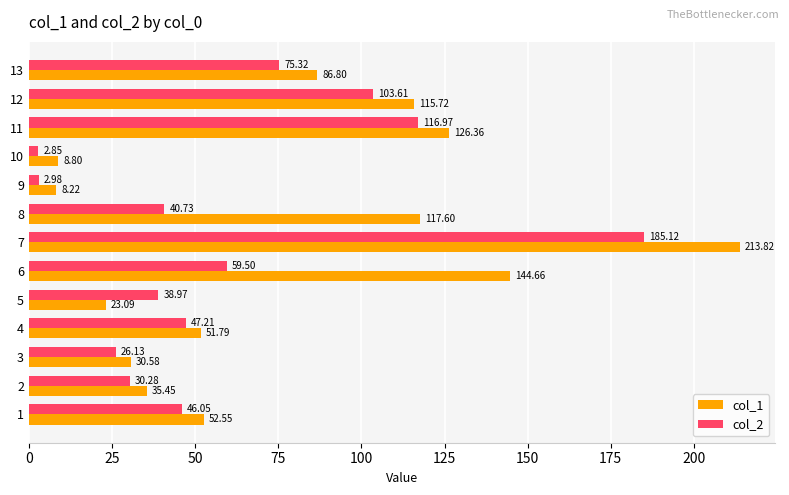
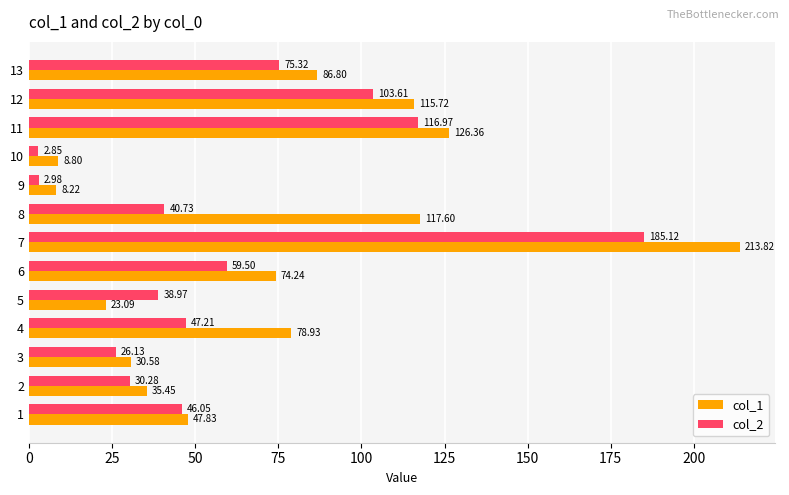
col_1, 6: 144.66 -> 74.24
col_1, 4: 51.79 -> 78.93
col_1, 1: 52.55 -> 47.83
